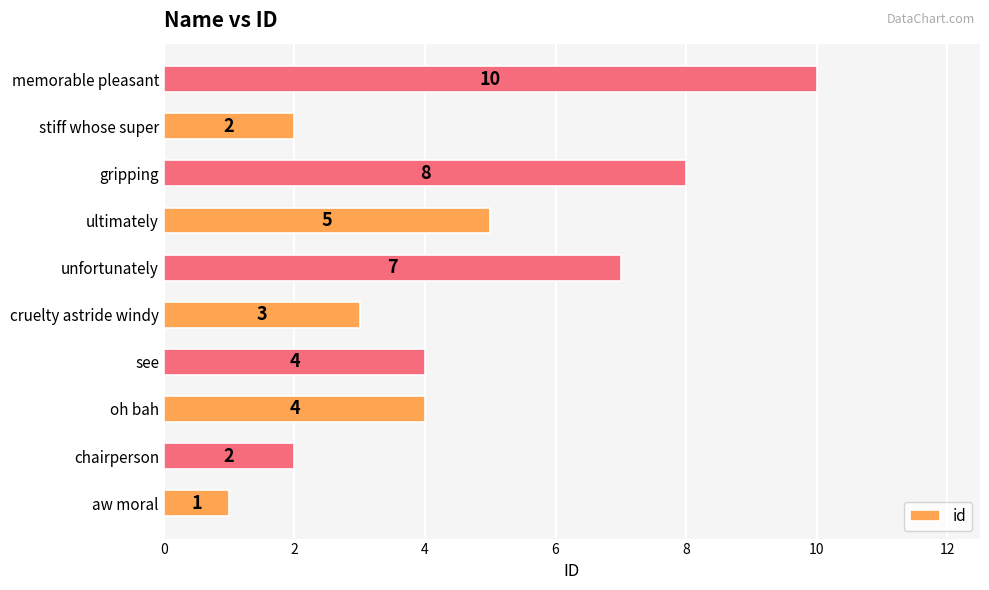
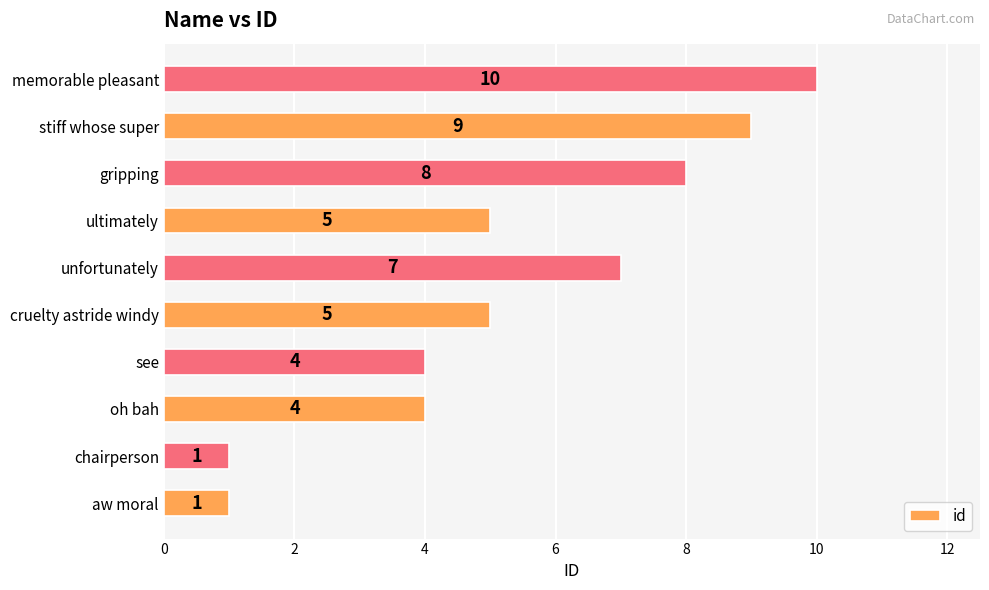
stiff whose super: 2 -> 9
cruelty astride windy: 3 -> 5
chairperson: 2 -> 1
